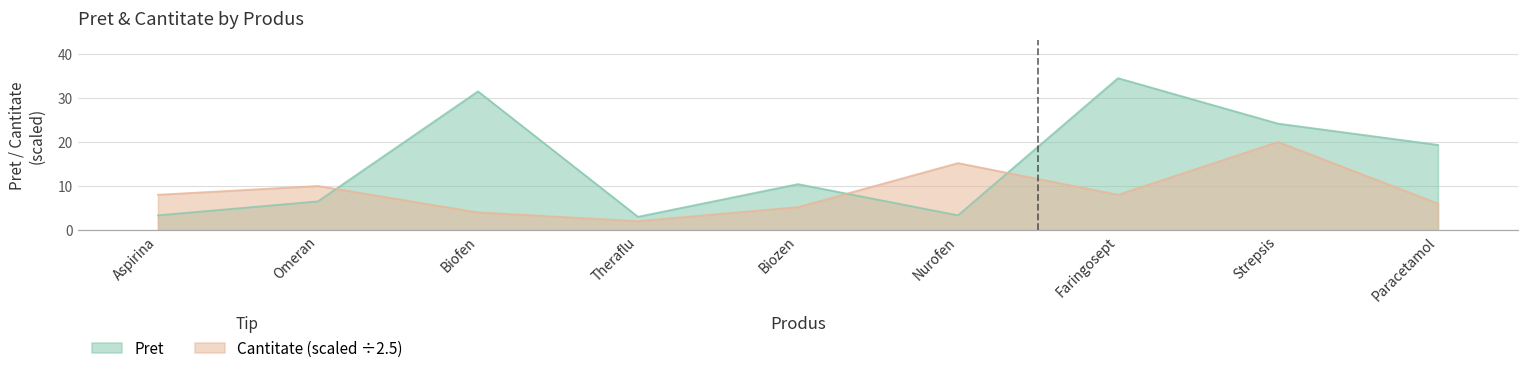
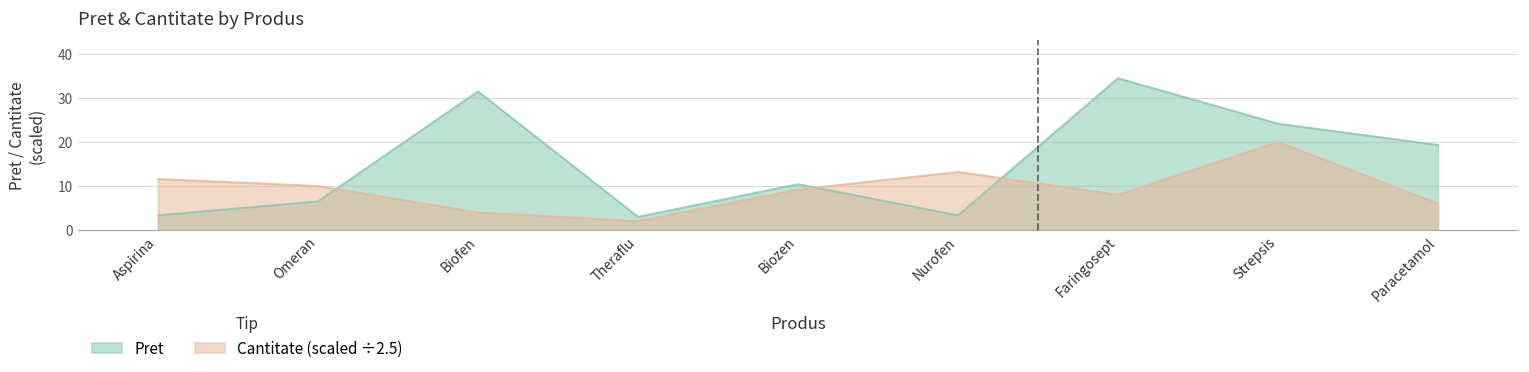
Cantitate (scaled ÷2.5), Aspirina: 8 -> 12
Cantitate (scaled ÷2.5), Biozen: 5 -> 9
Cantitate (scaled ÷2.5), Nurofen: 15 -> 13
